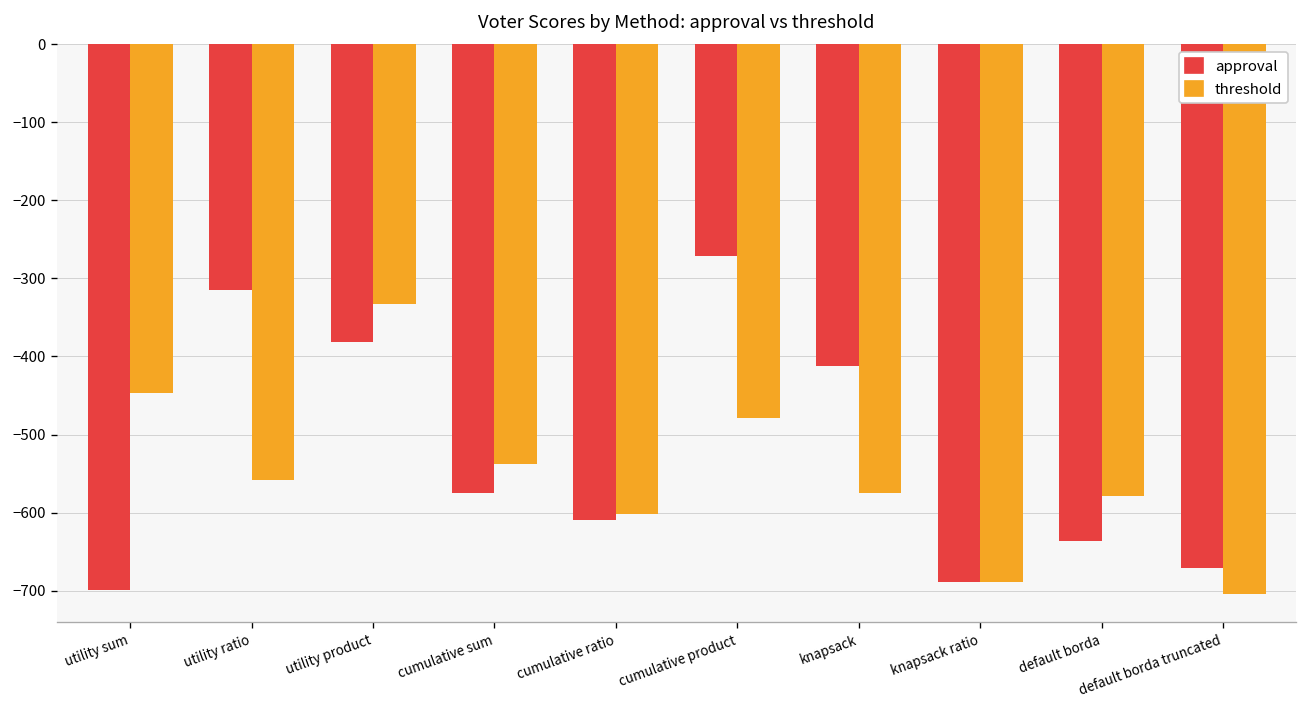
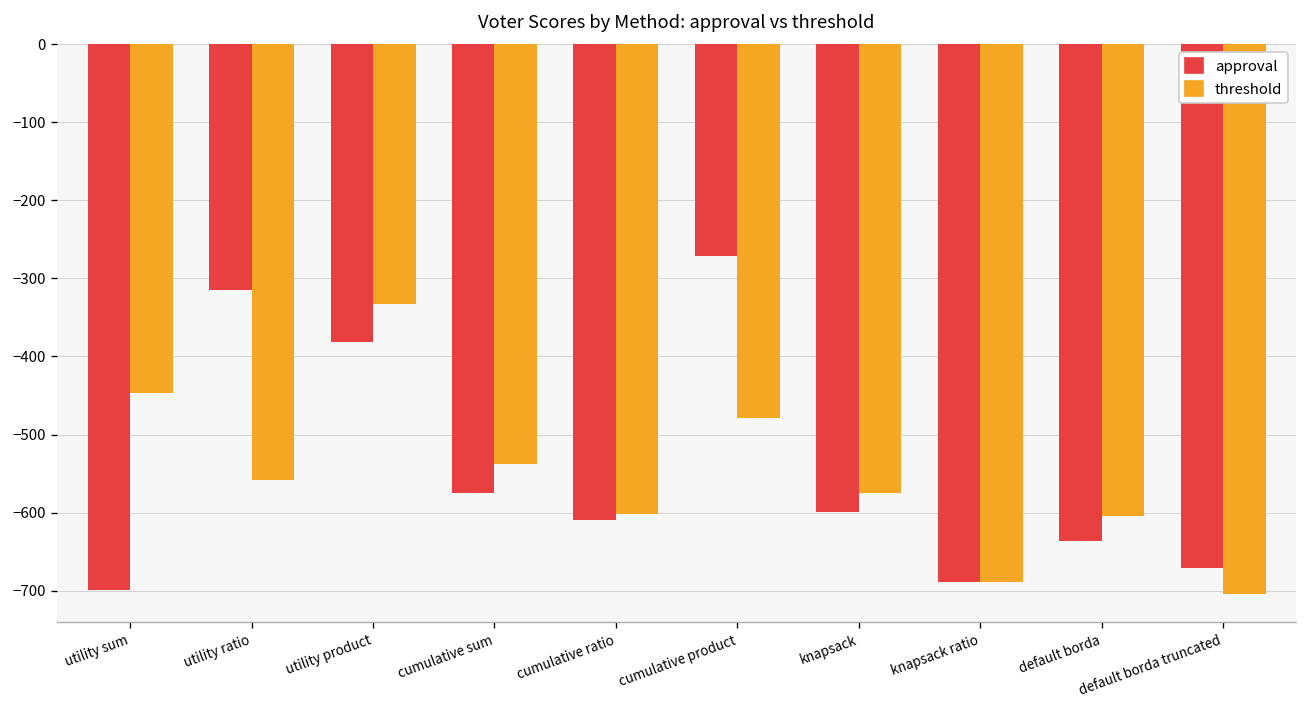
approval, knapsack: -410 -> -600
threshold, default borda: -580 -> -600
